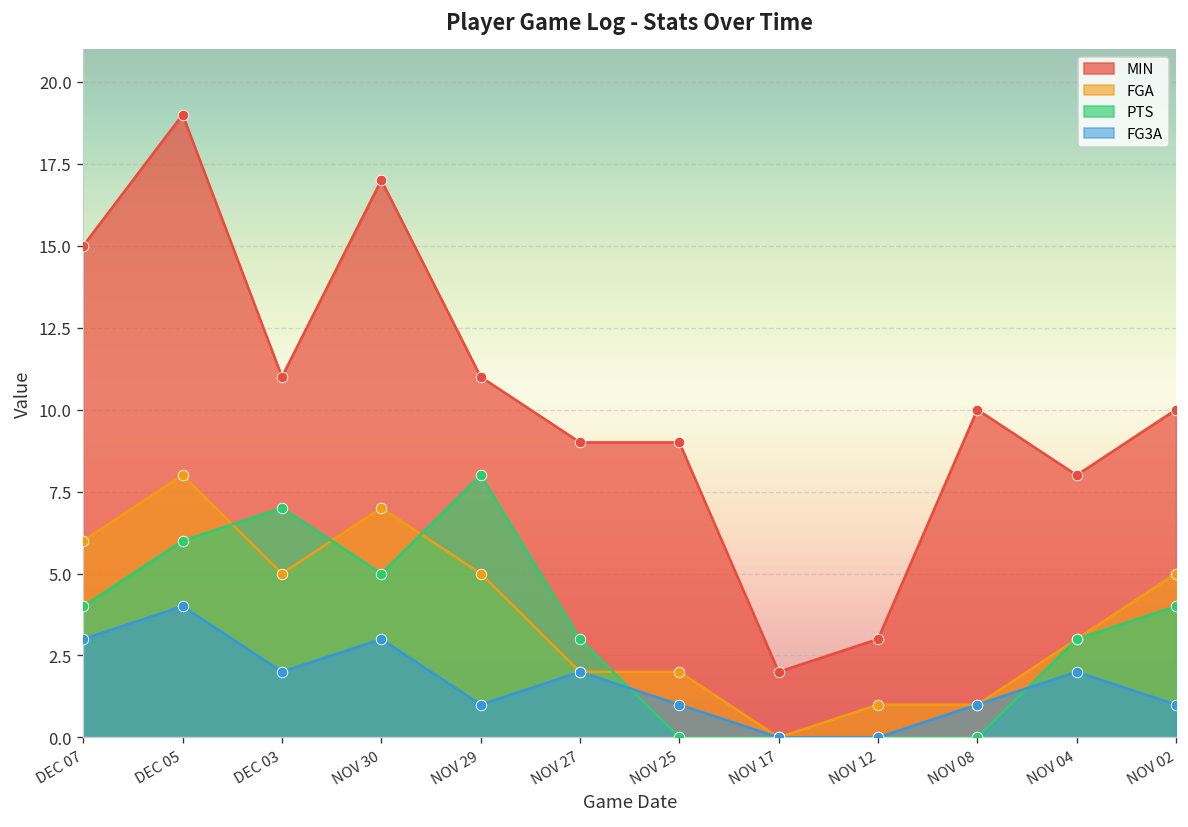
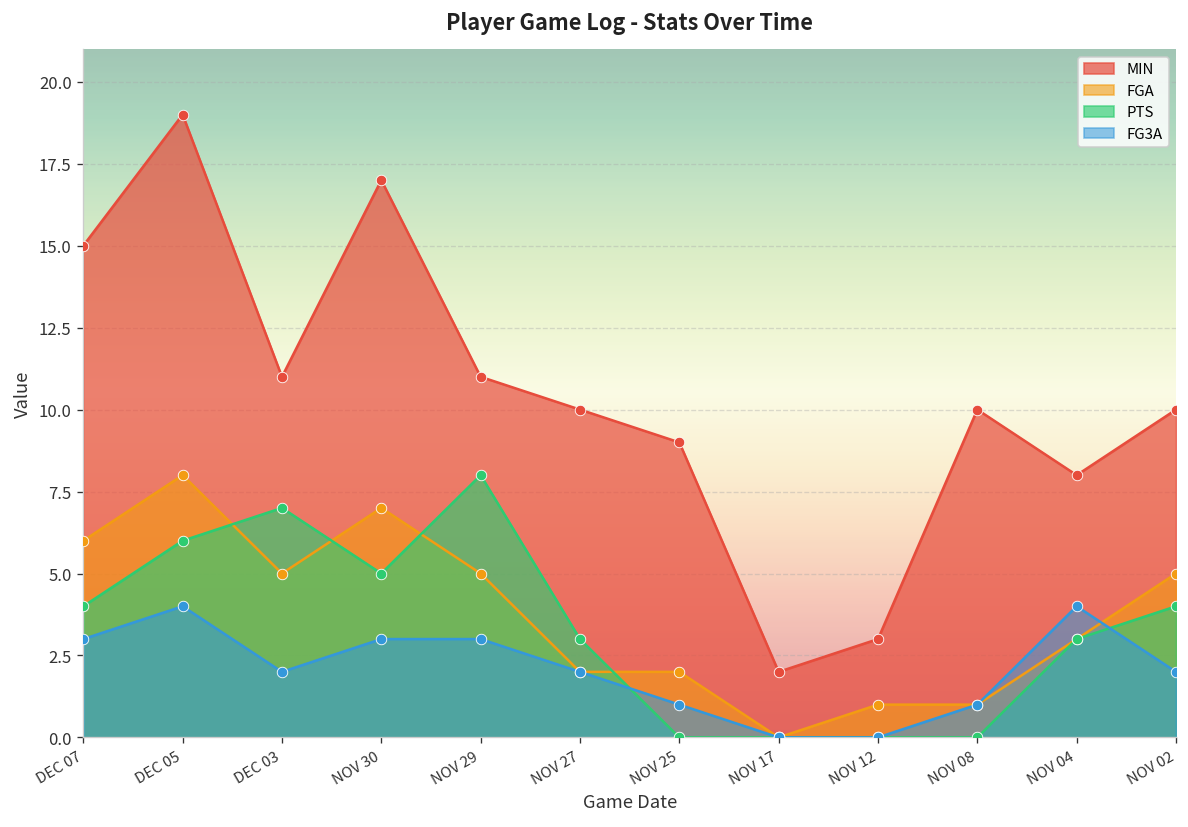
FG3A, NOV 29: 1 -> 3
MIN, NOV 27: 9 -> 10
FG3A, NOV 04: 2 -> 4
FG3A, NOV 02: 1 -> 2
